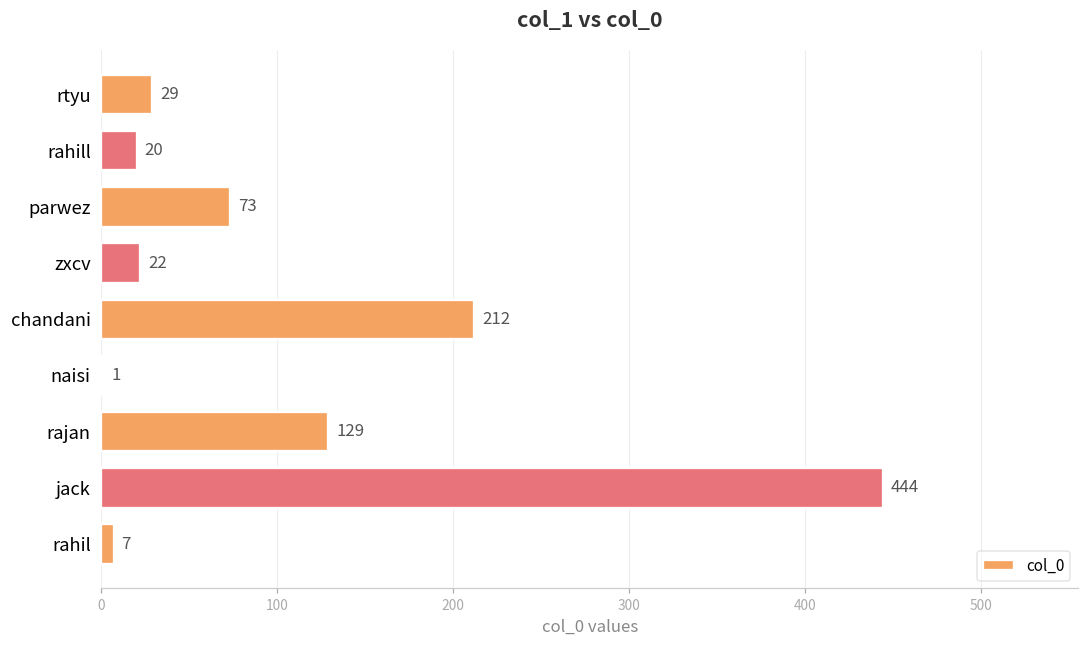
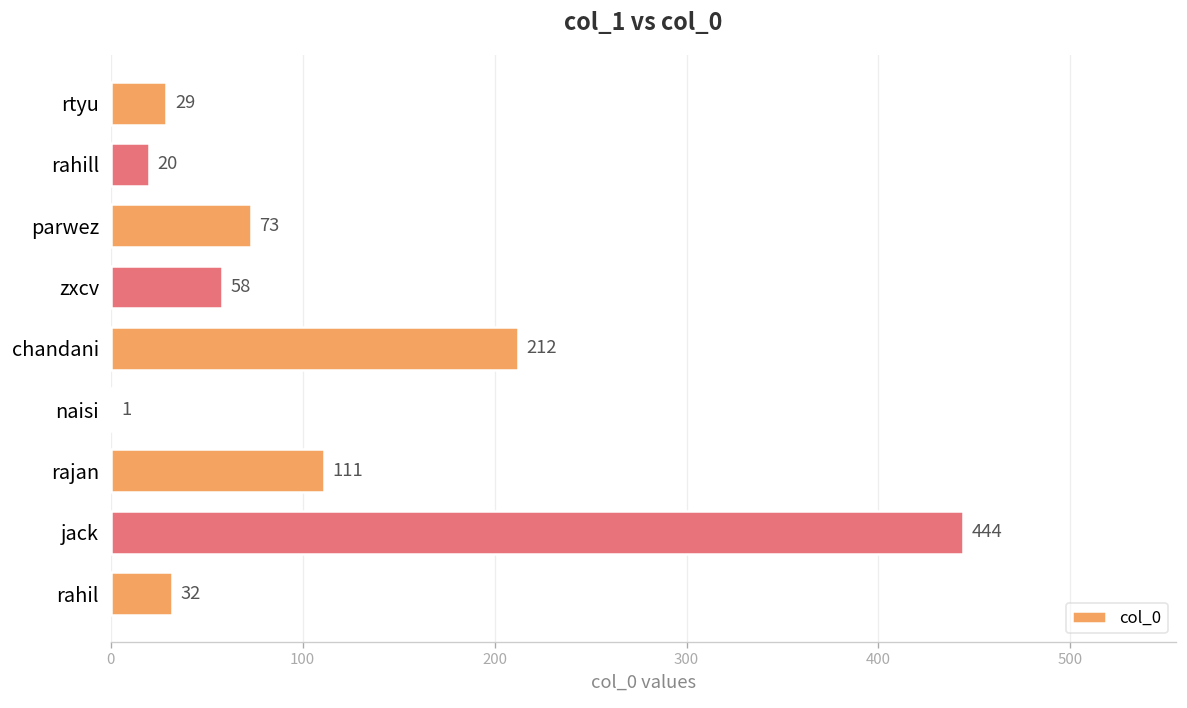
zxcv: 22 -> 58
rajan: 129 -> 111
rahil: 7 -> 32
